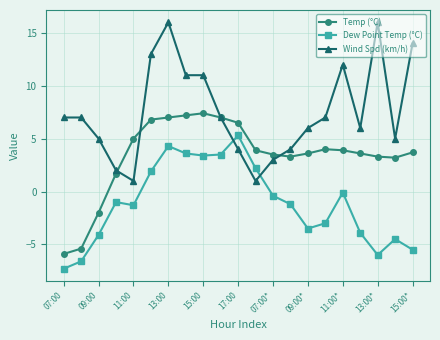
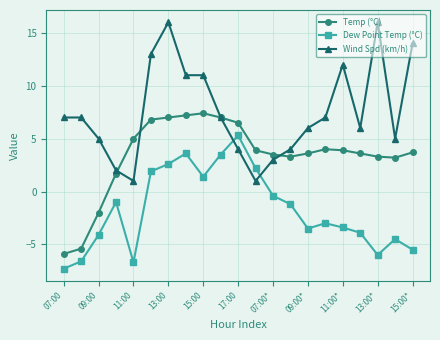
Dew Point Temp (°C), 11:00: -1.3 -> -6.7
Dew Point Temp (°C), 13:00: 4.3 -> 2.6
Dew Point Temp (°C), 15:00: 3.4 -> 1.4
Dew Point Temp (°C), 11:00*: -0.1 -> -3.4
